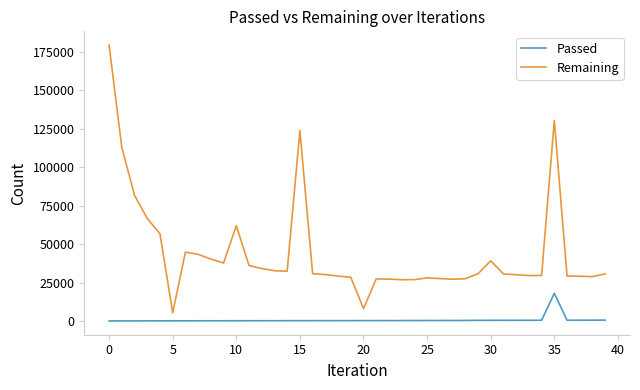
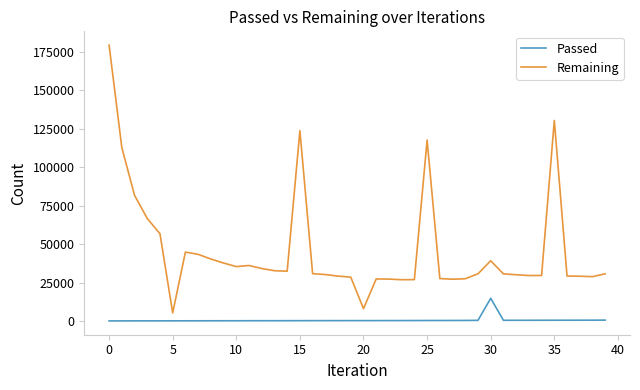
Remaining, 10: 62000 -> 35000
Remaining, 25: 28000 -> 118000
Passed, 30: 0 -> 15000
Passed, 35: 18000 -> 1000
